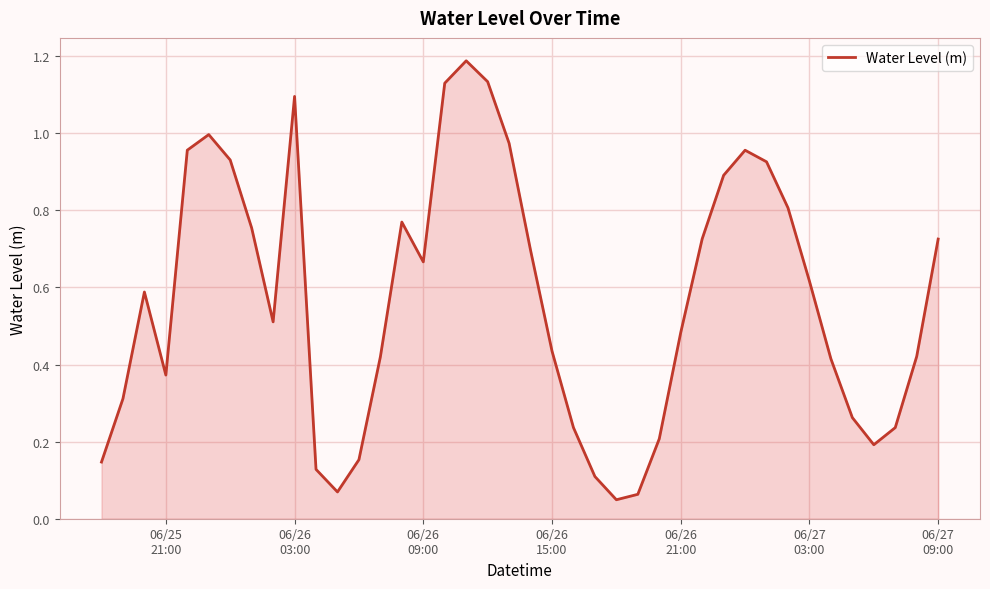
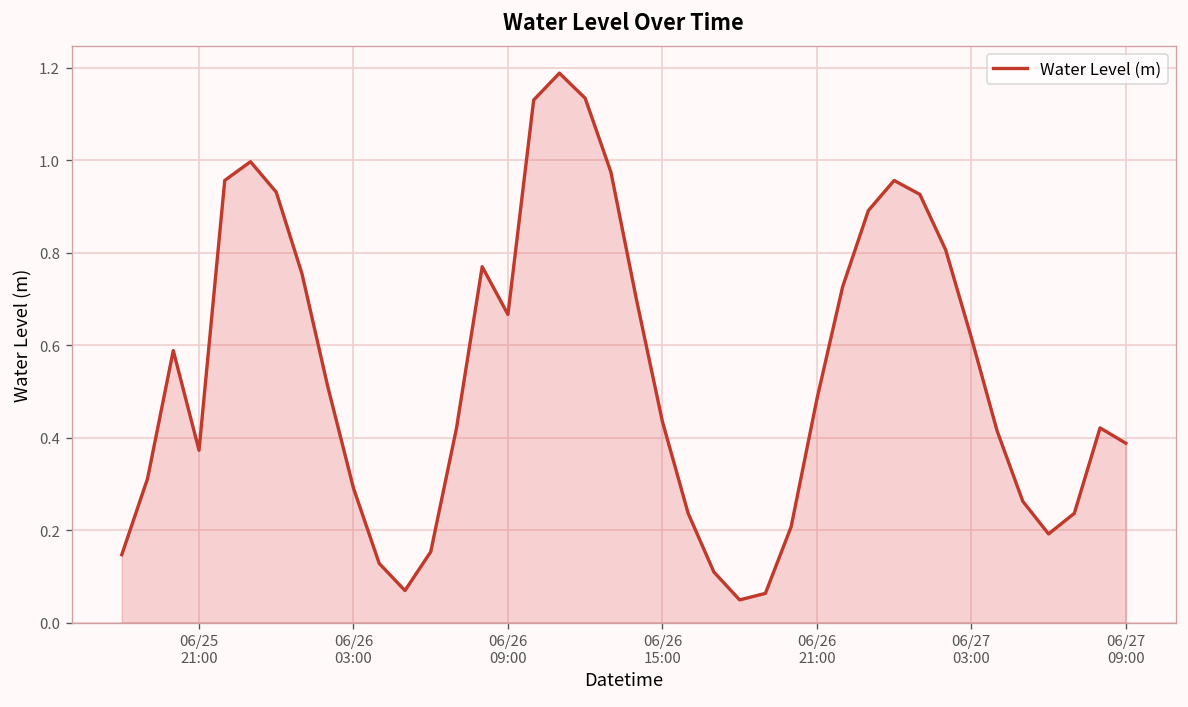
06/26 03:00: 1.10 -> 0.29
06/27 09:00: 0.73 -> 0.39
